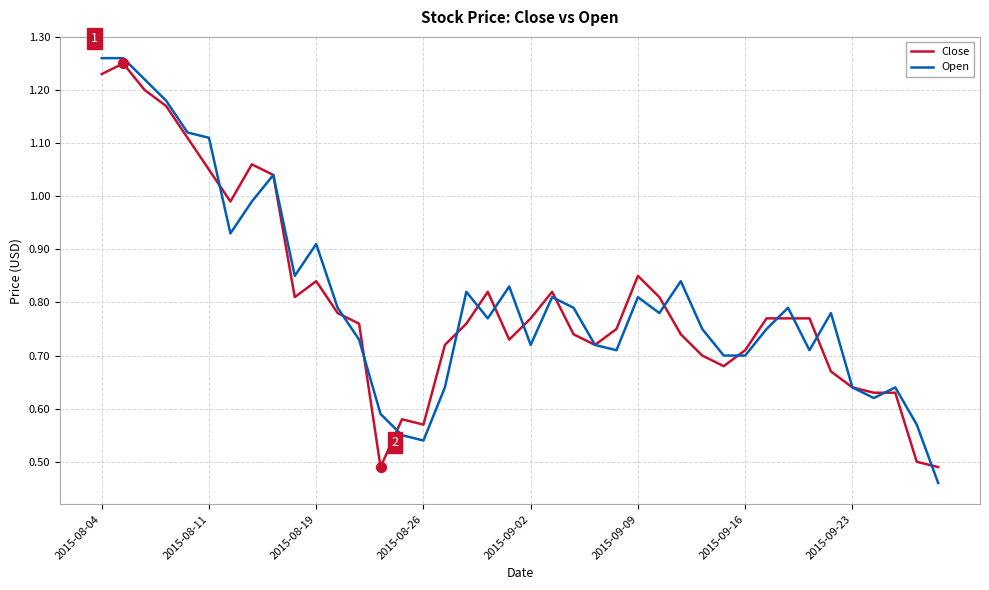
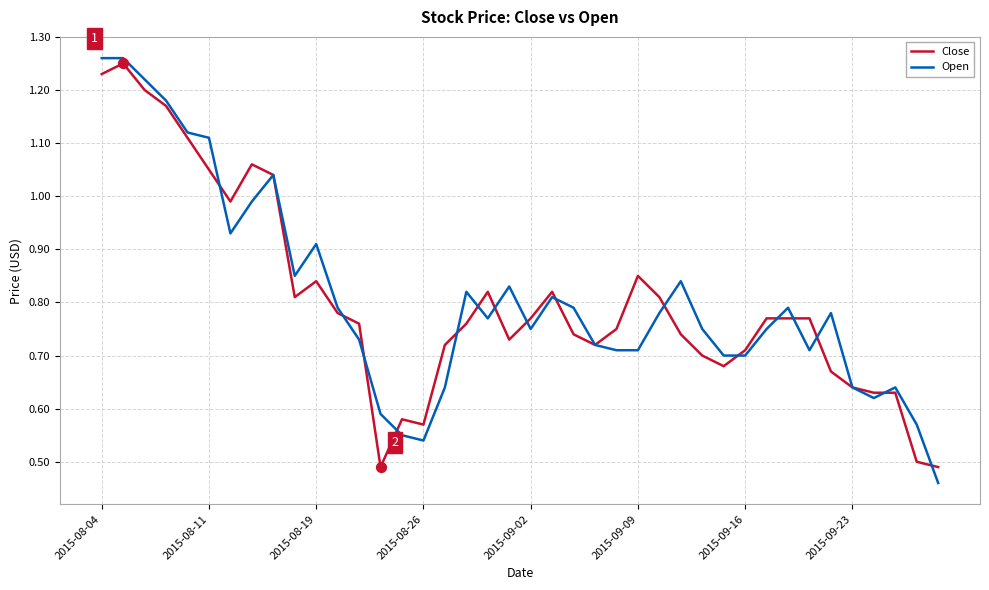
Open, 2015-09-02: 0.72 -> 0.75
Open, 2015-09-09: 0.81 -> 0.71
